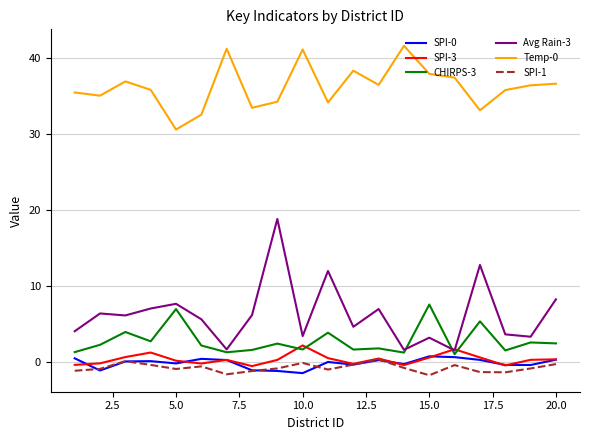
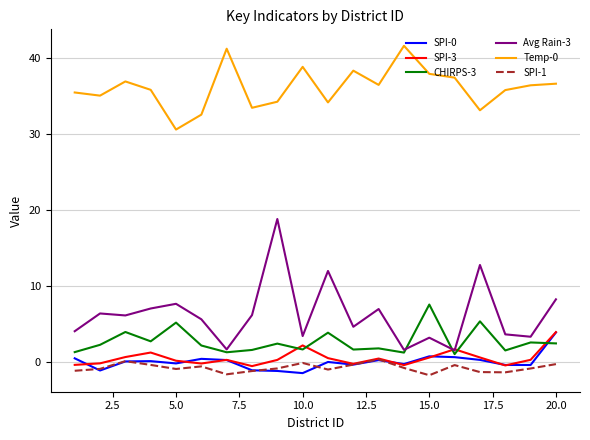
CHIRPS-3, 5.0: 7 -> 5
Temp-0, 10.0: 41 -> 39
SPI-0, 20.0: 0 -> 4
SPI-3, 20.0: 0 -> 4
